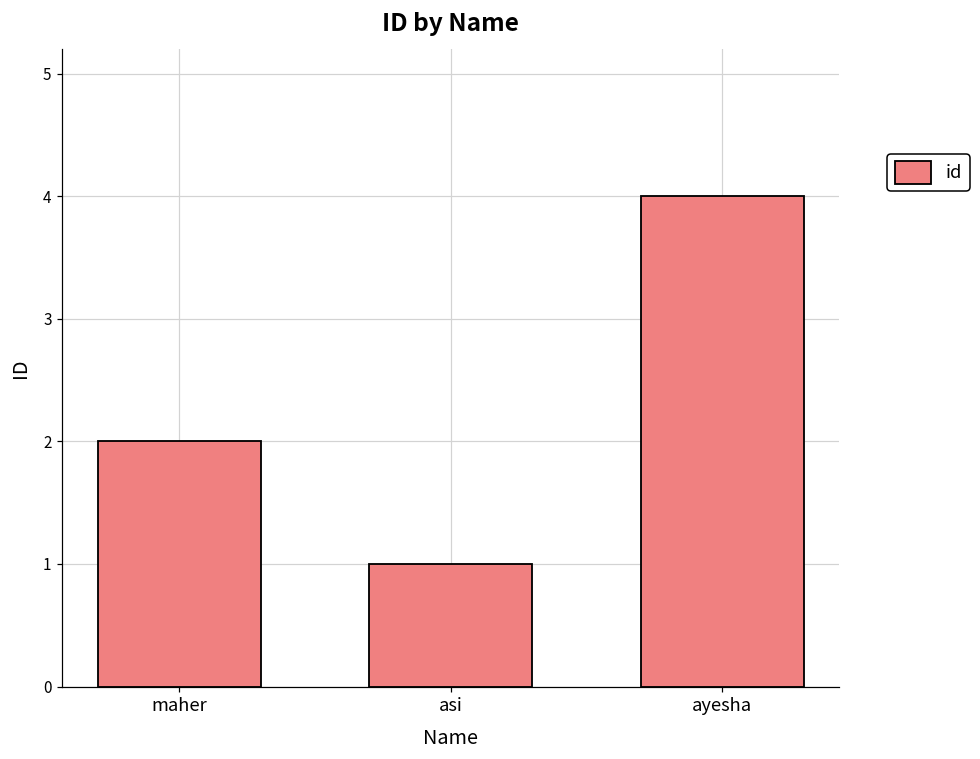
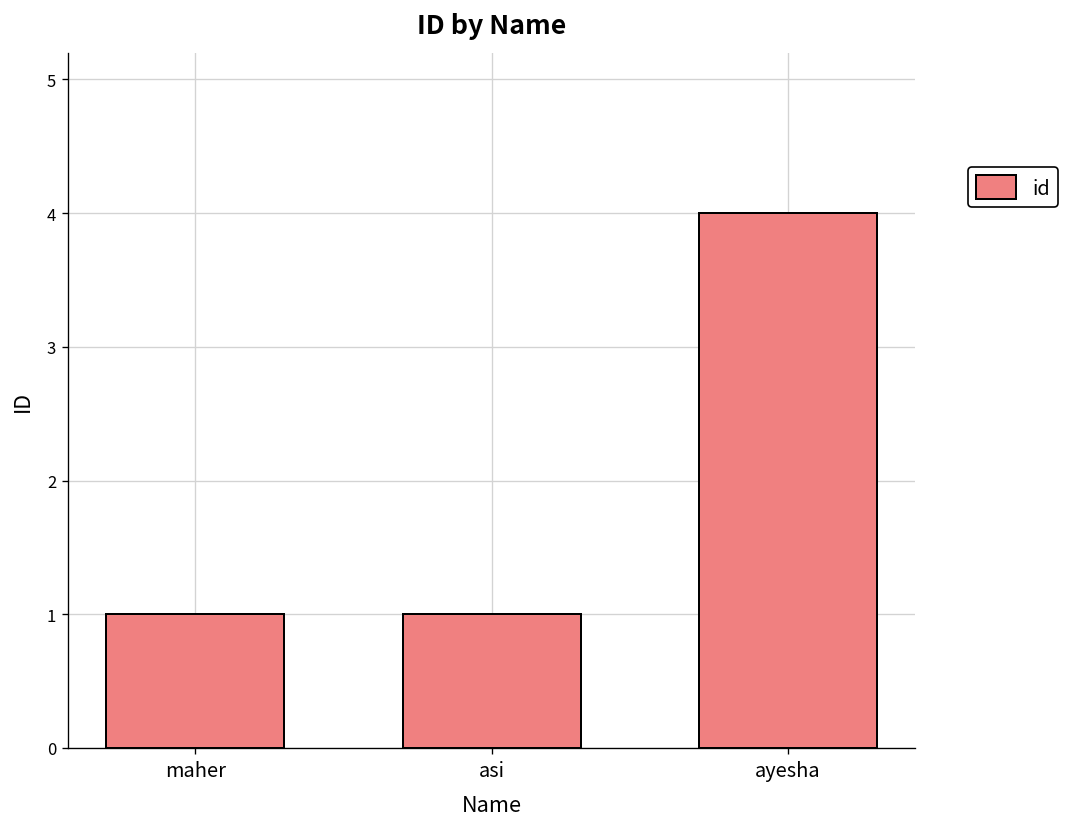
maher: 2 -> 1
